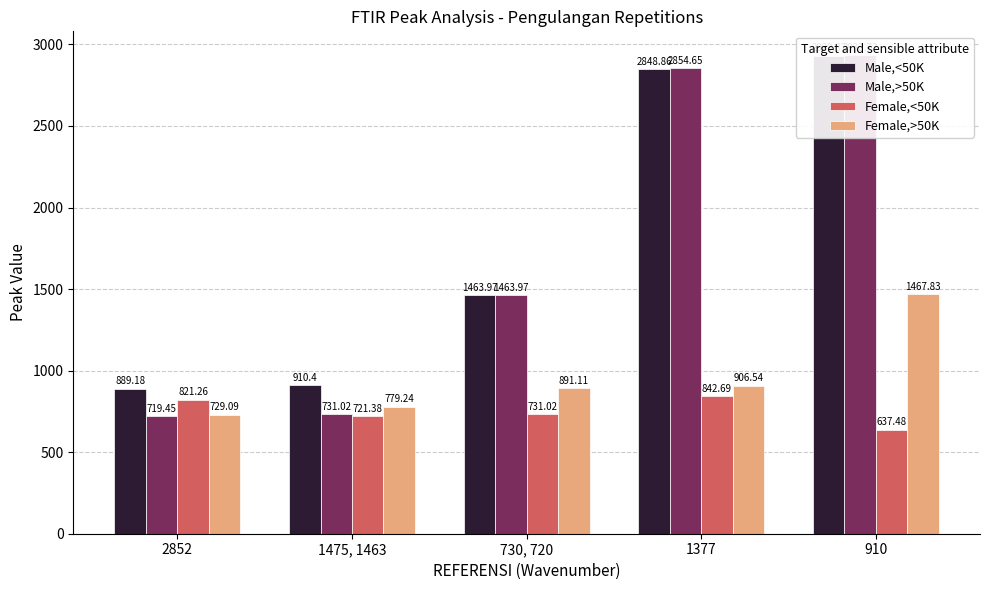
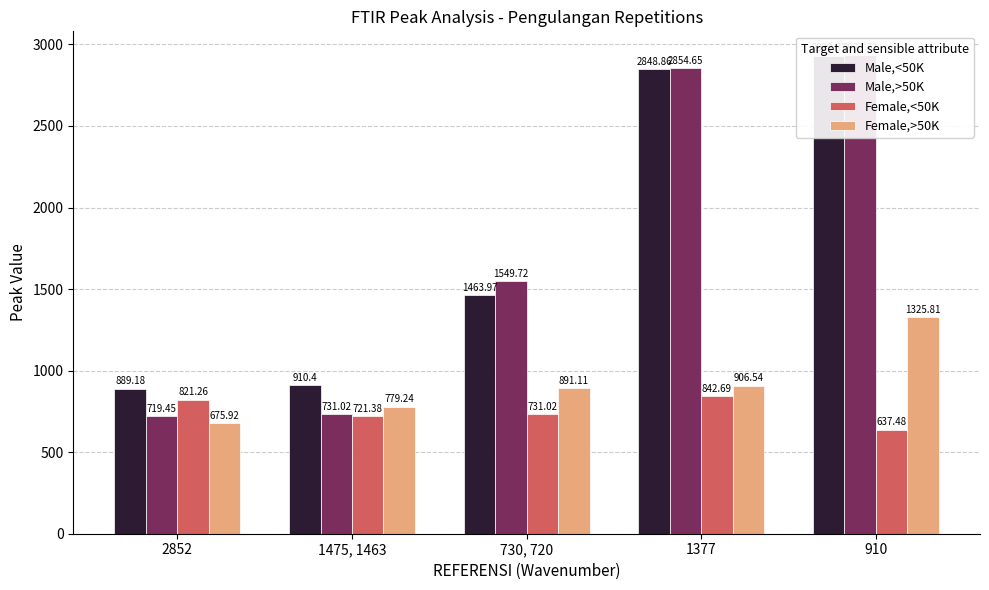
Female,>50K, 2852: 729.09 -> 675.92
Male,>50K, 730, 720: 1463.97 -> 1549.72
Female,>50K, 910: 1467.83 -> 1325.81
